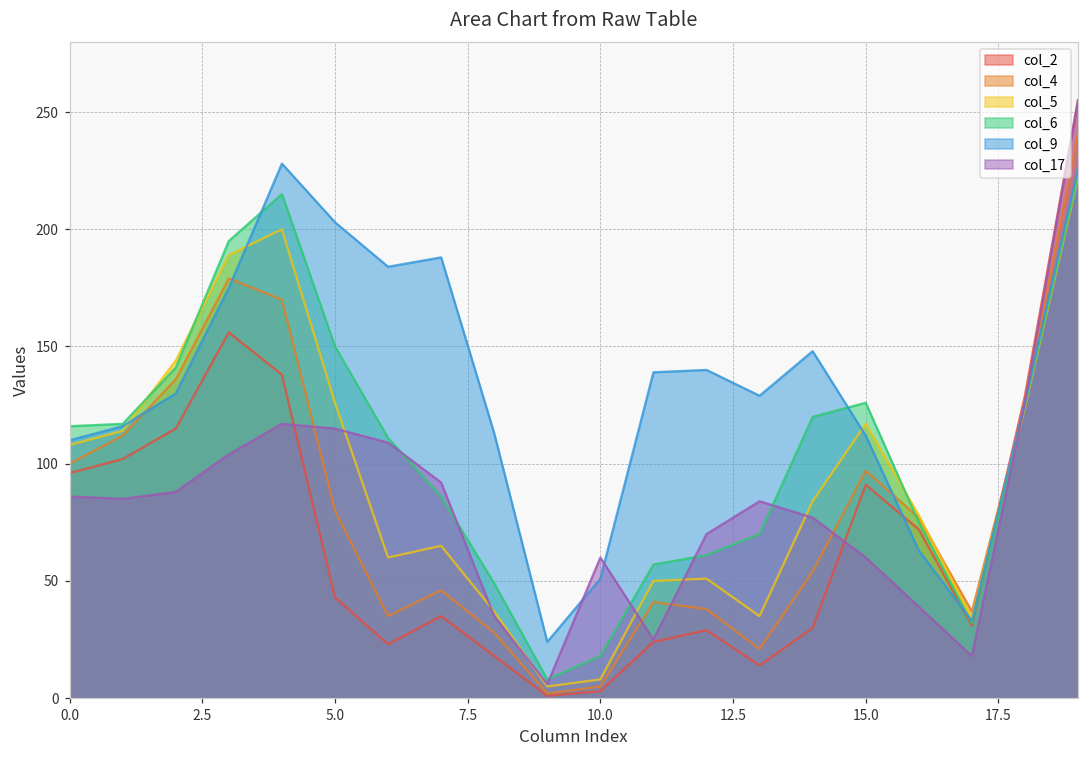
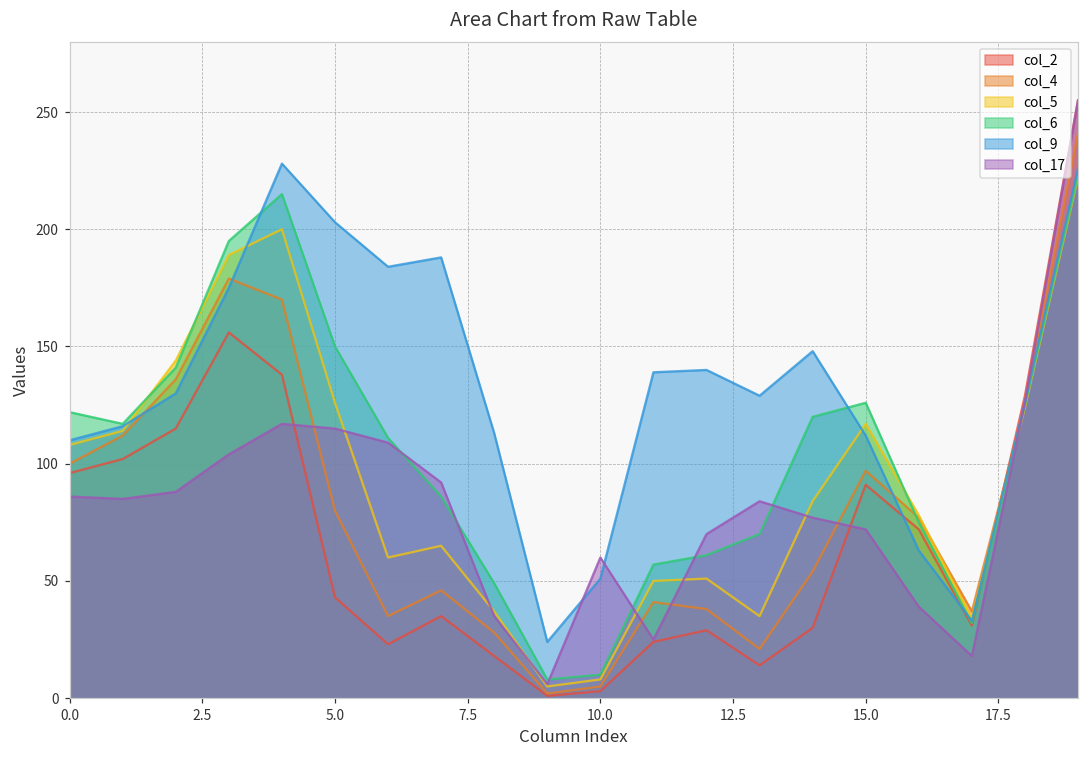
col_6, 0.0: 116 -> 122
col_6, 10.0: 18 -> 10
col_17, 15.0: 60 -> 72
